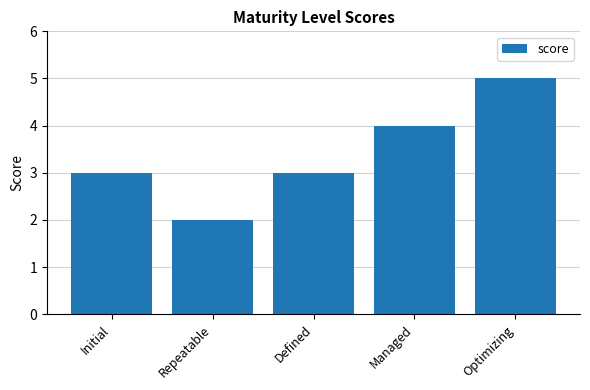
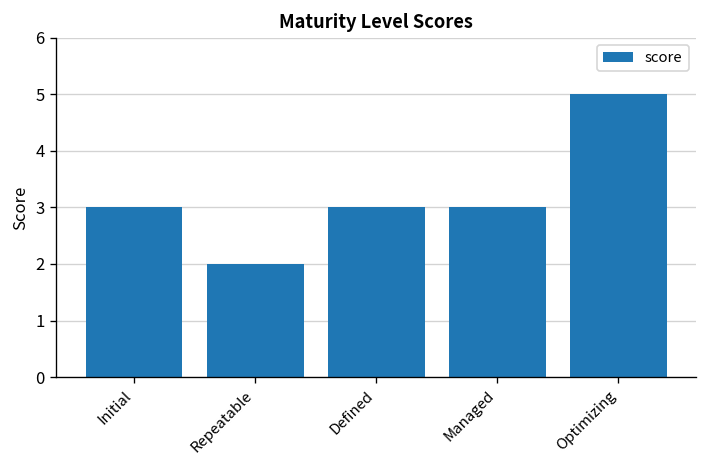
Managed: 4 -> 3
